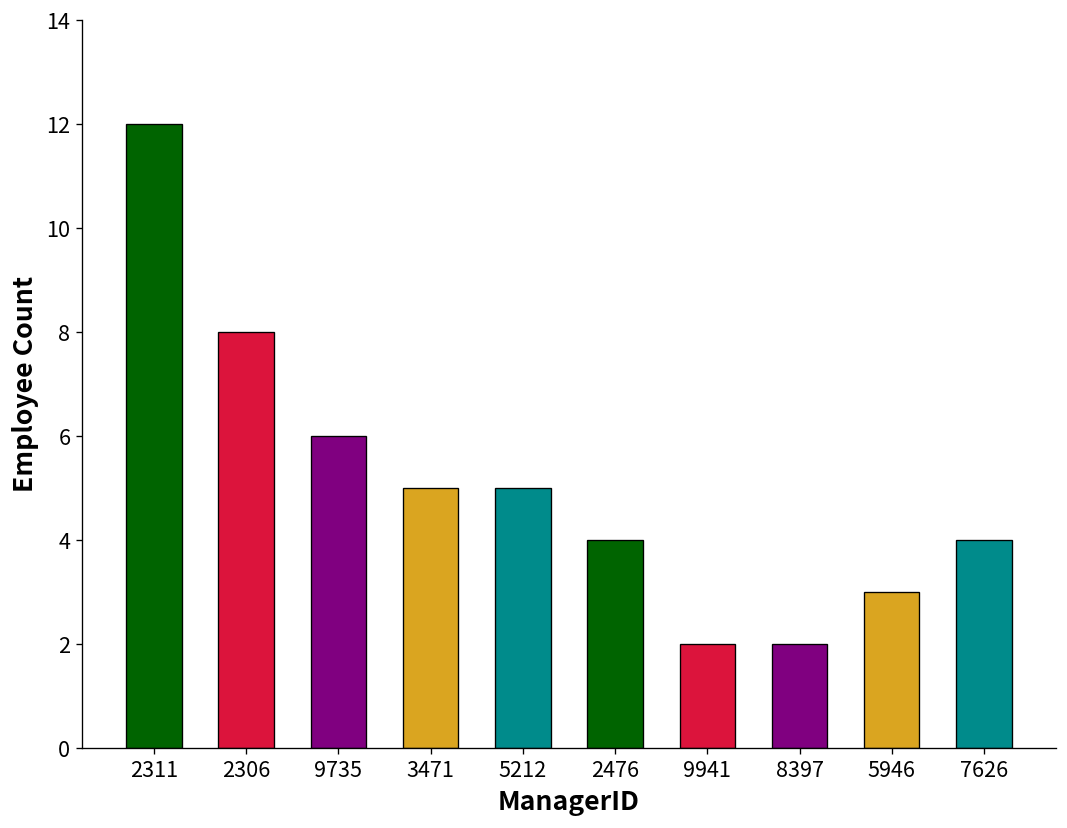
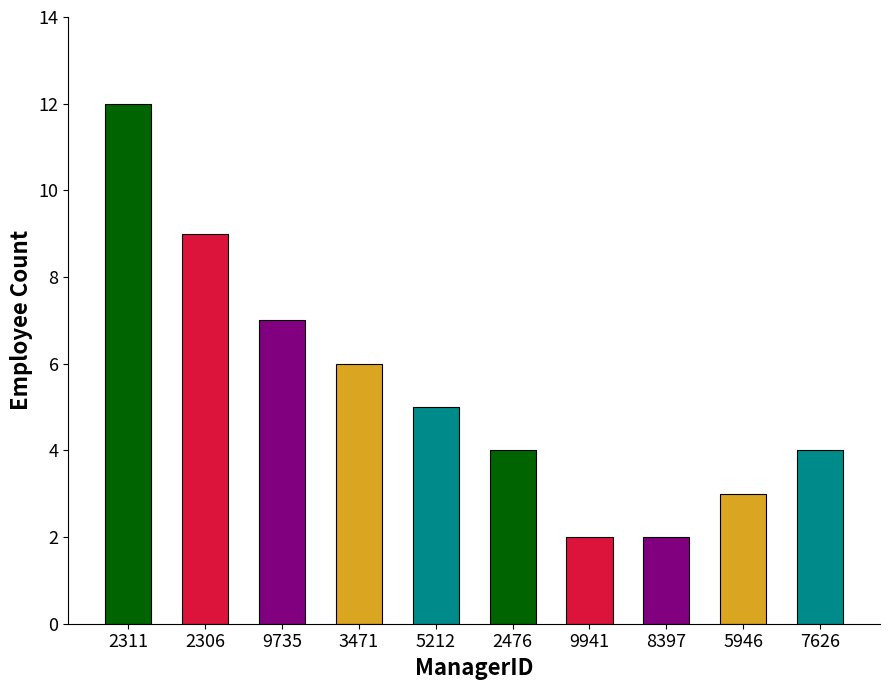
2306: 8 -> 9
9735: 6 -> 7
3471: 5 -> 6
